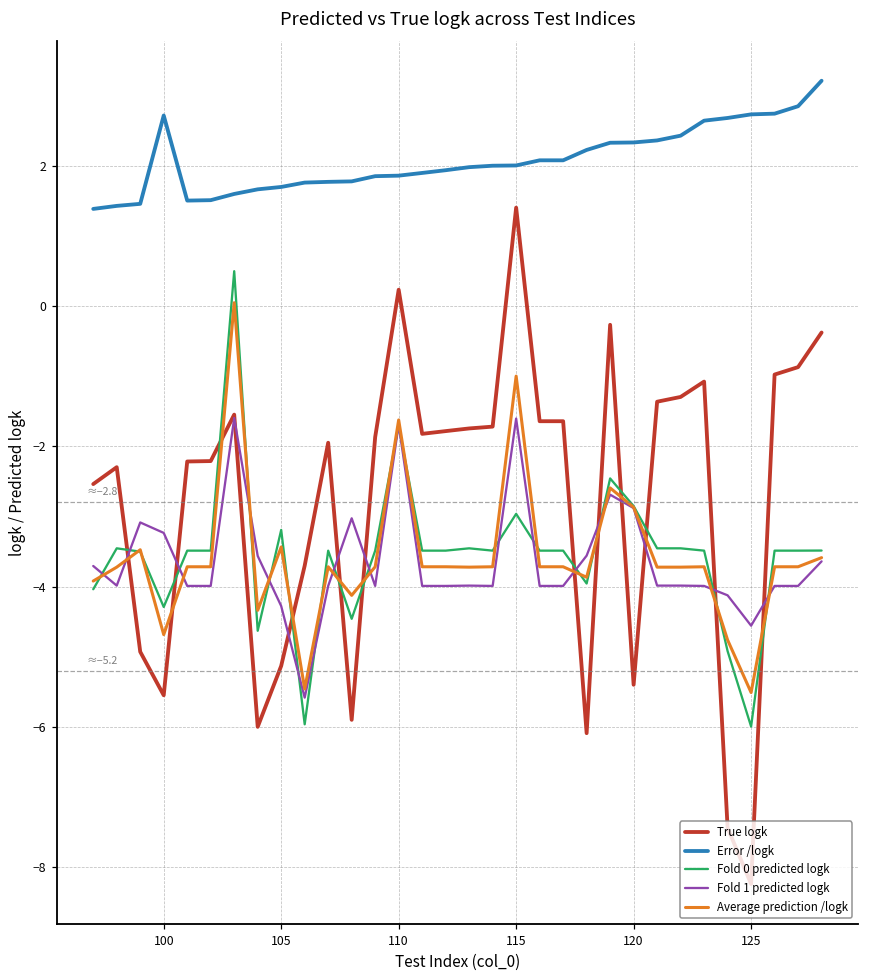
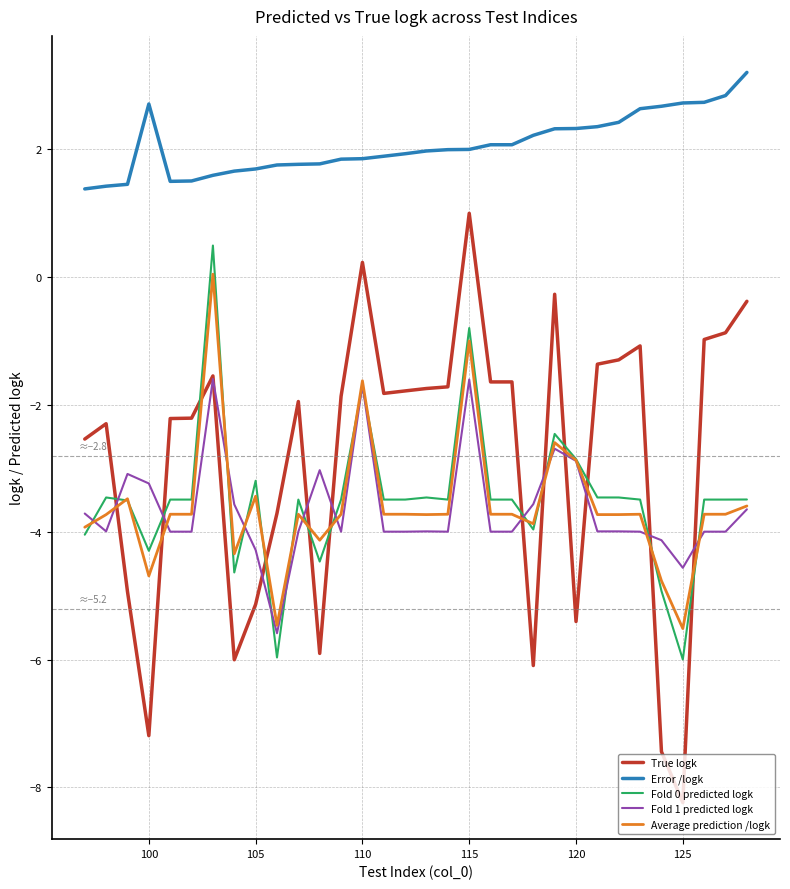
True logk, 100: -5.6 -> -7.2
True logk, 115: 1.4 -> 1.0
Fold 0 predicted logk, 115: -3.0 -> -0.8
